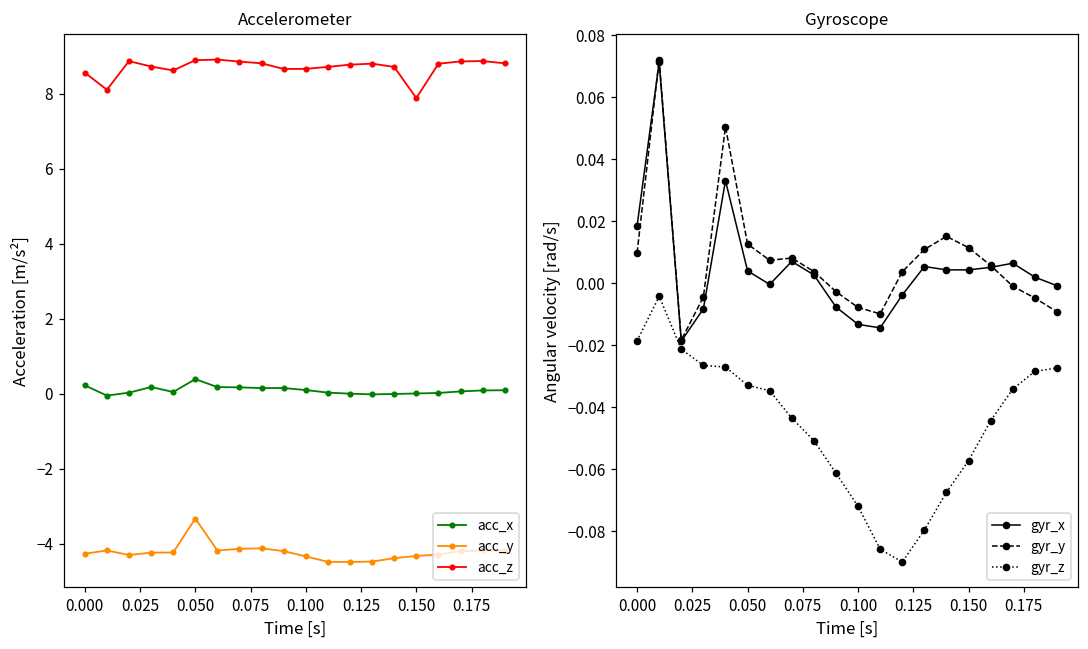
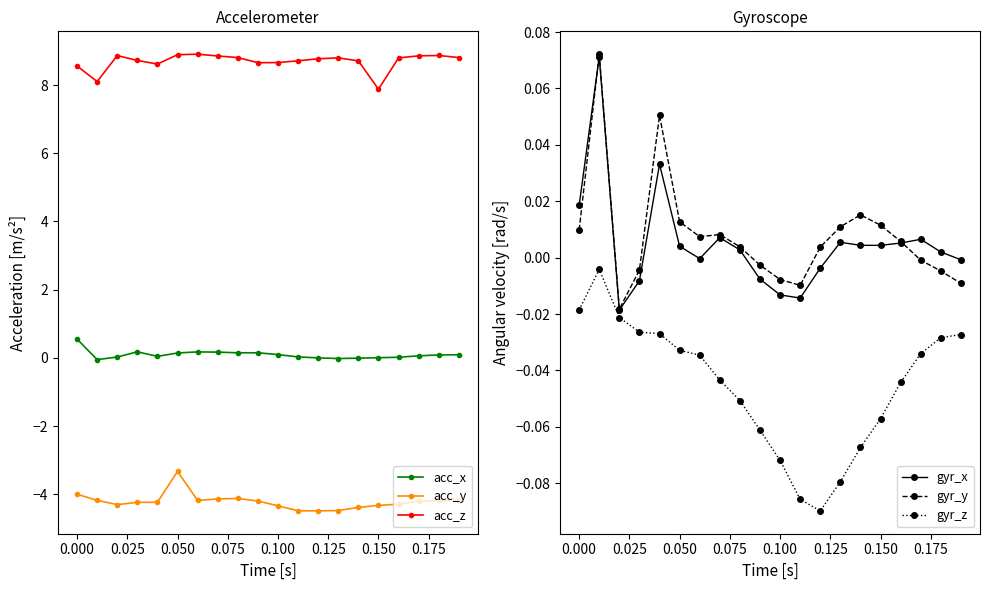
Accelerometer, acc_x, 0.000: 0.2 -> 0.6
Accelerometer, acc_y, 0.000: -4.3 -> -4.0
Accelerometer, acc_x, 0.050: 0.4 -> 0.1
